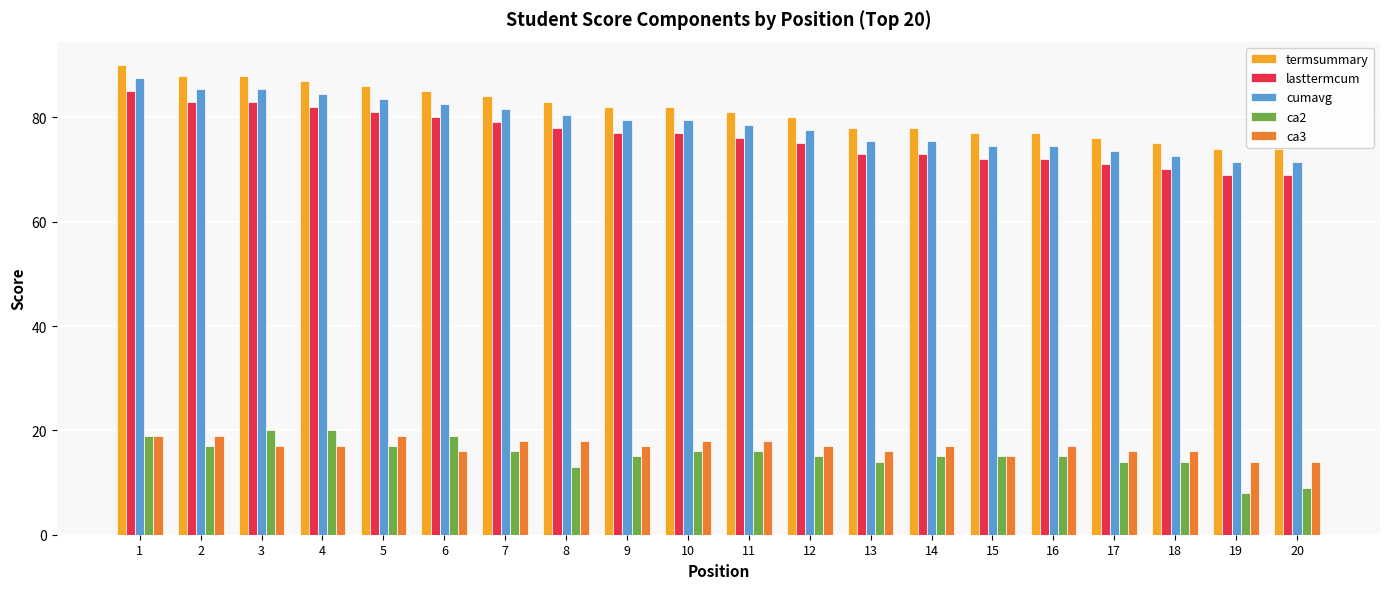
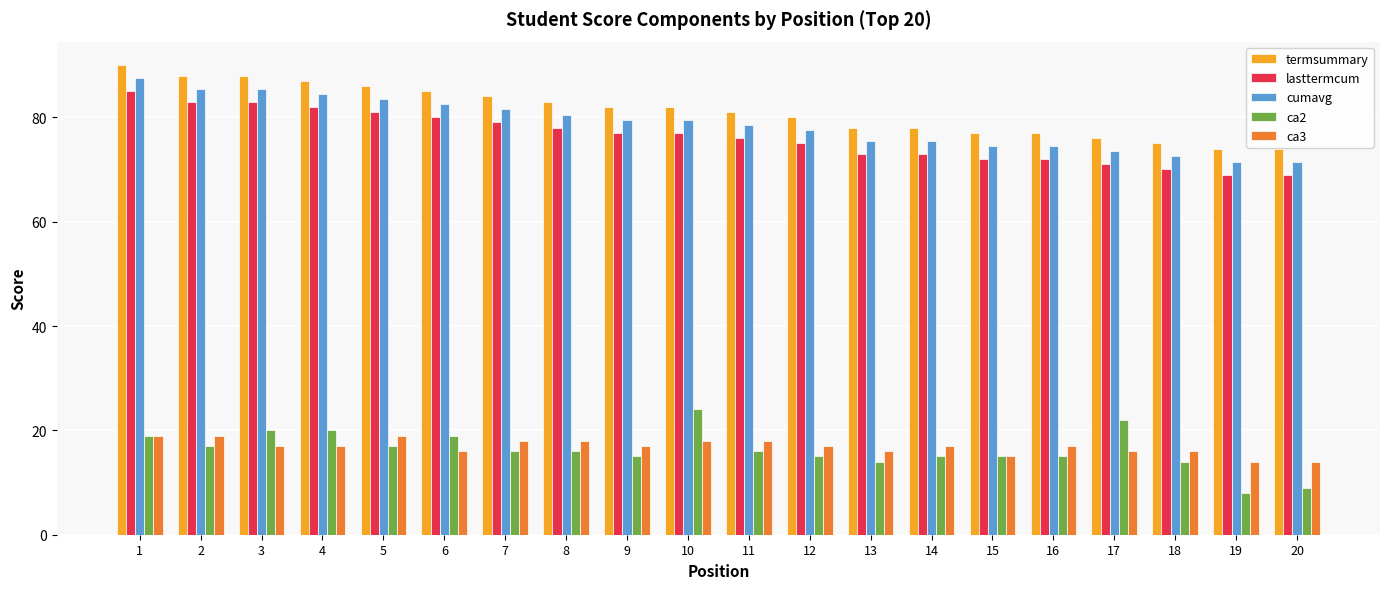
ca2, 8: 13 -> 16
ca2, 10: 16 -> 24
ca2, 17: 14 -> 22
